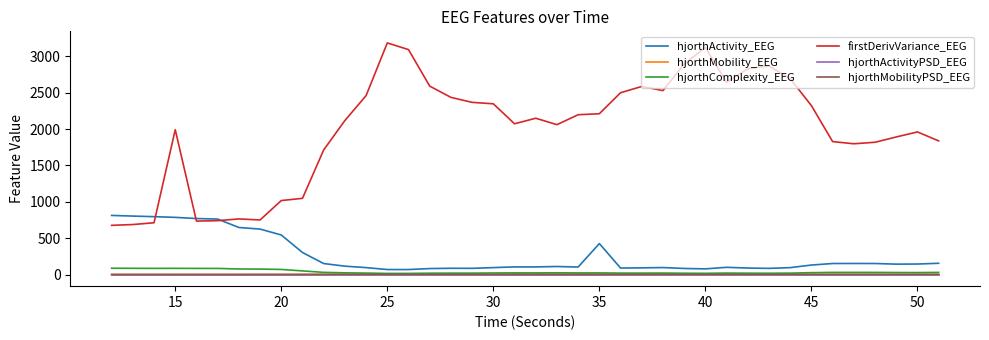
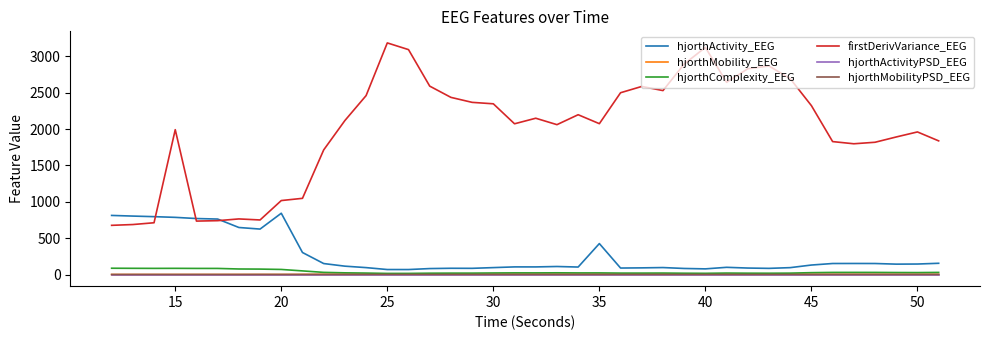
hjorthActivity_EEG, 20: 500 -> 800
firstDerivVariance_EEG, 35: 2200 -> 2100
